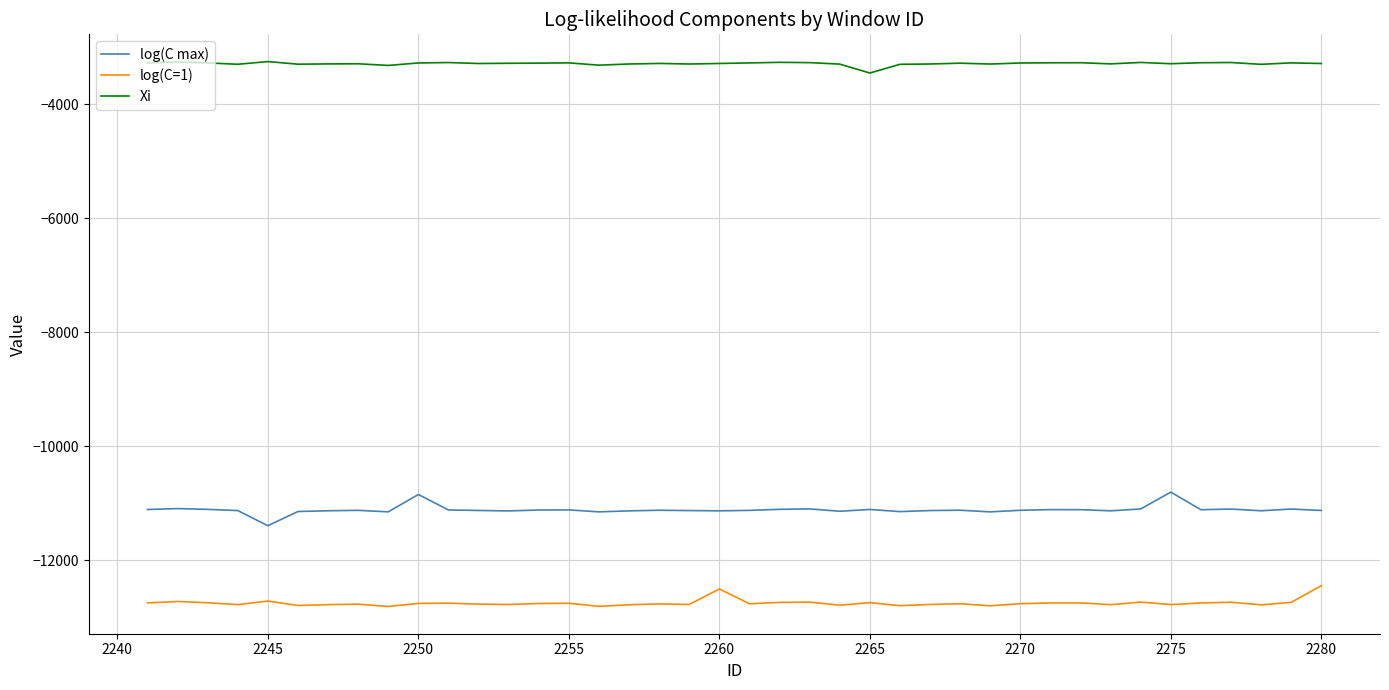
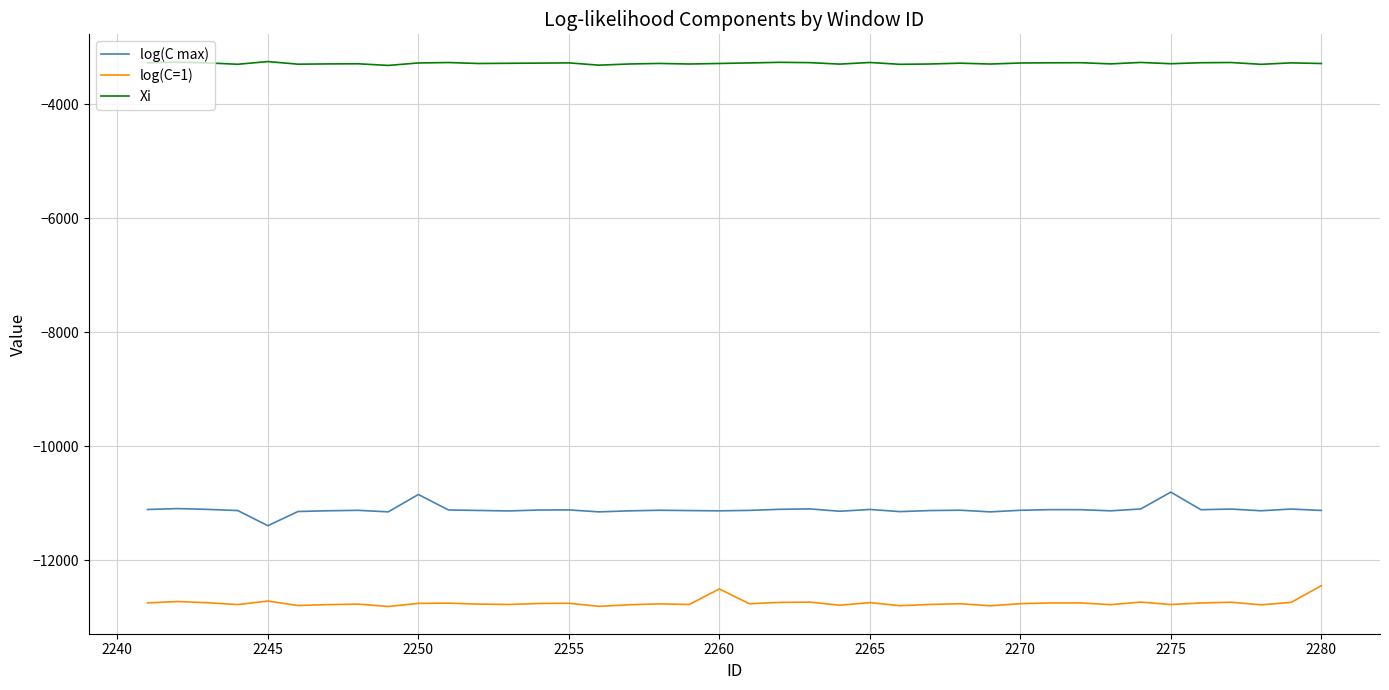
Xi, 2265: -3500 -> -3300
